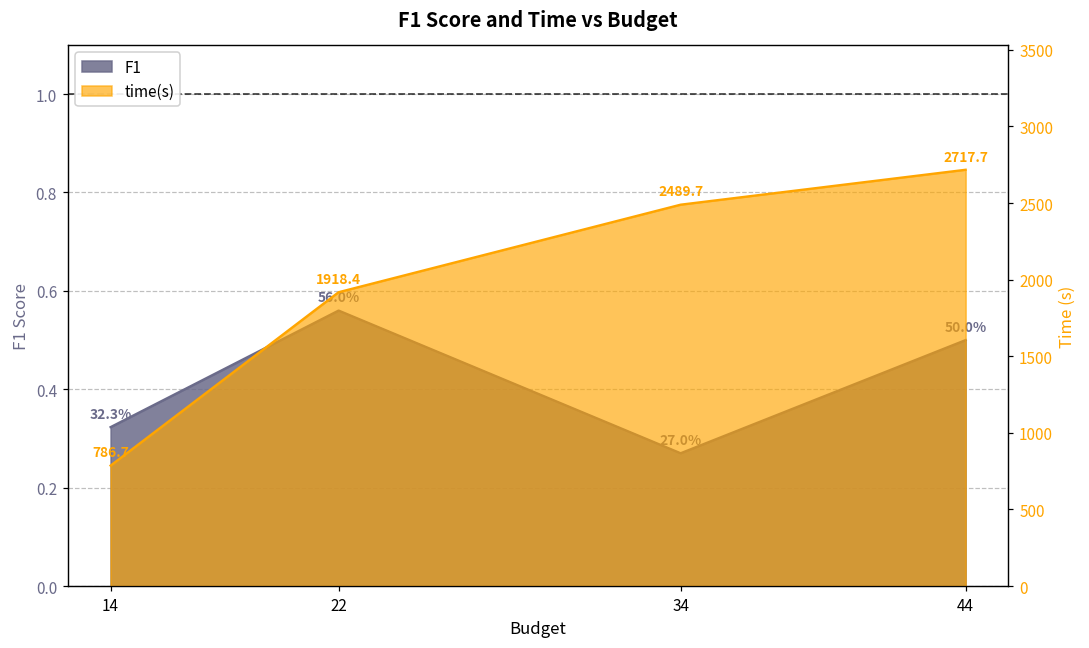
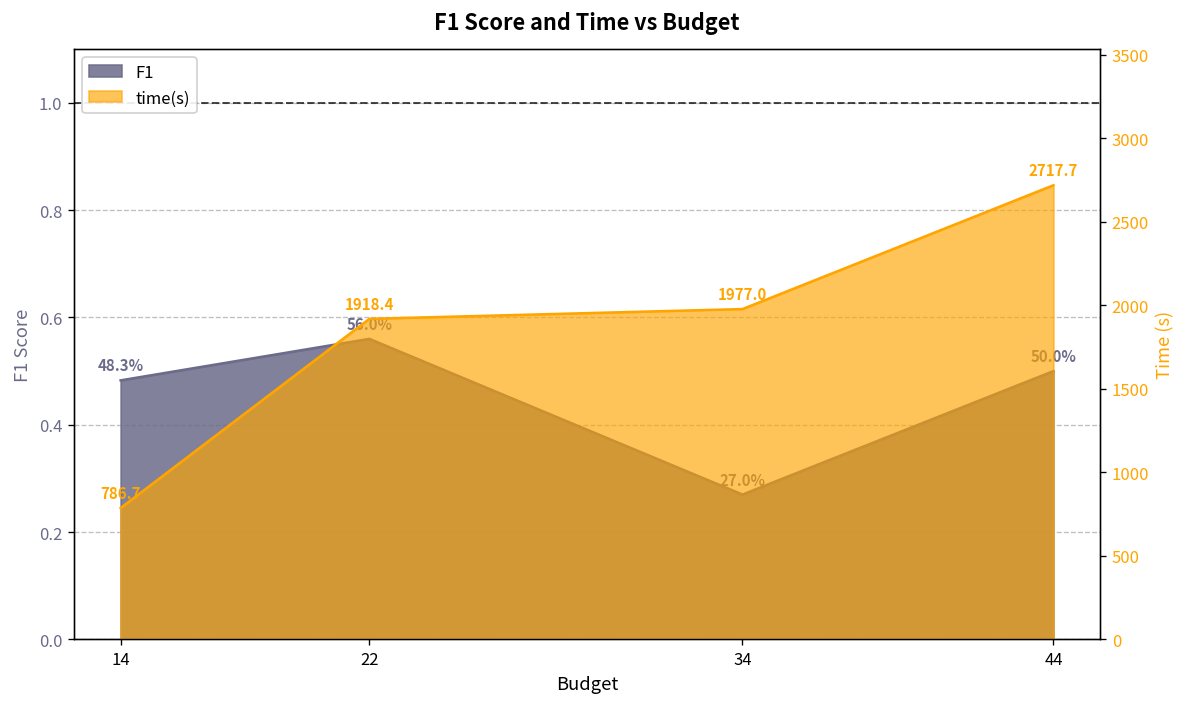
F1, 14: 32.3% -> 48.3%
time(s), 34: 2489.7 -> 1977.0
